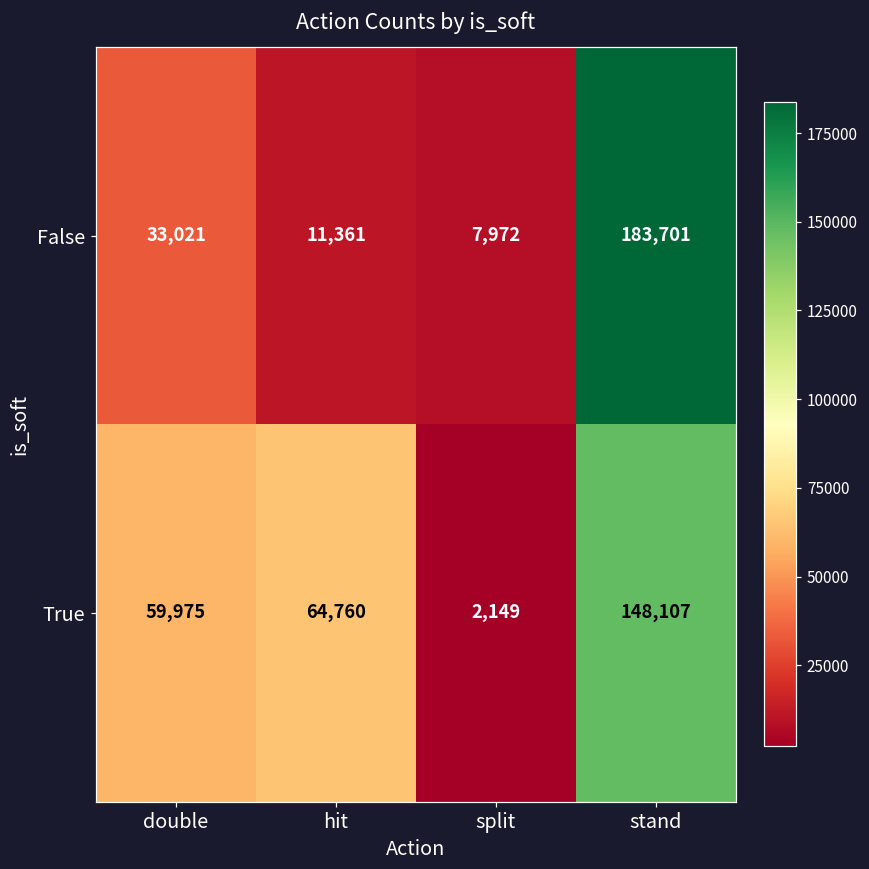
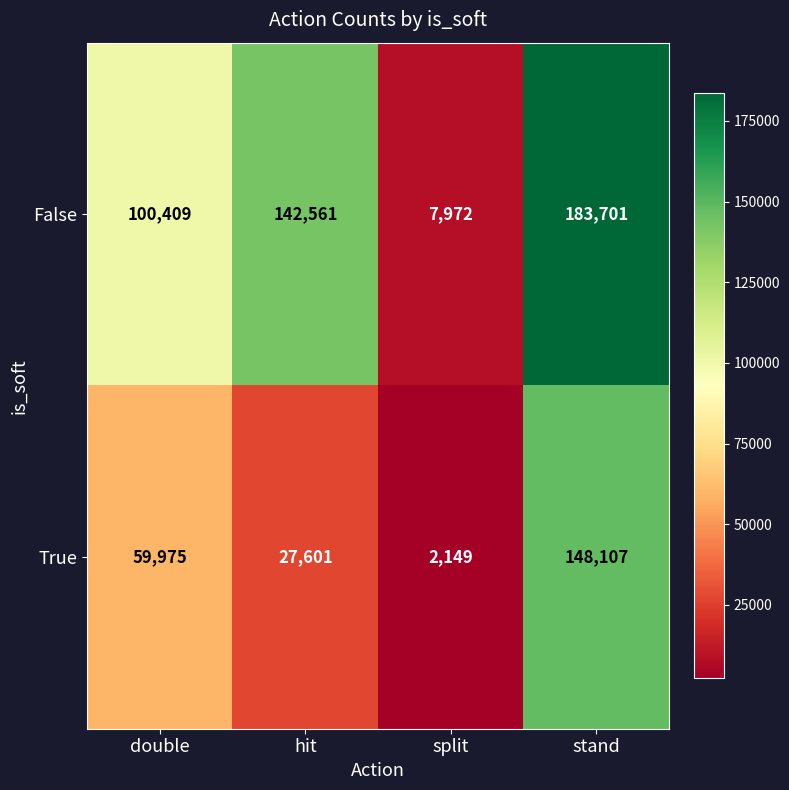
False, double: 33,021 -> 100,409
False, hit: 11,361 -> 142,561
True, hit: 64,760 -> 27,601
